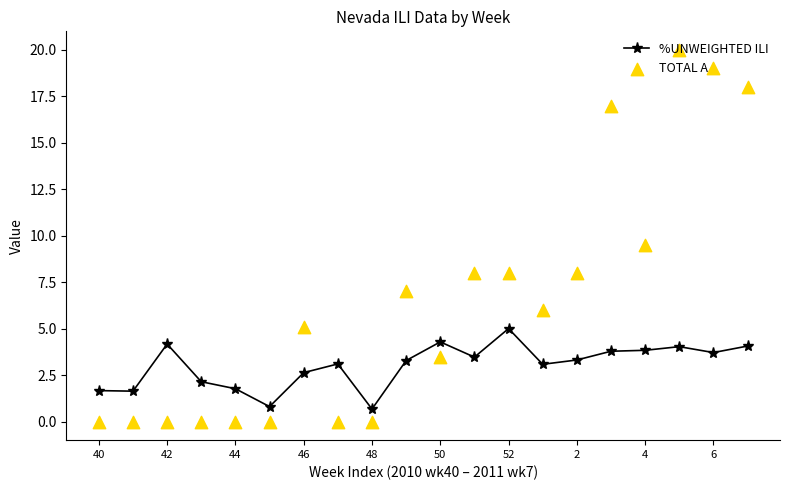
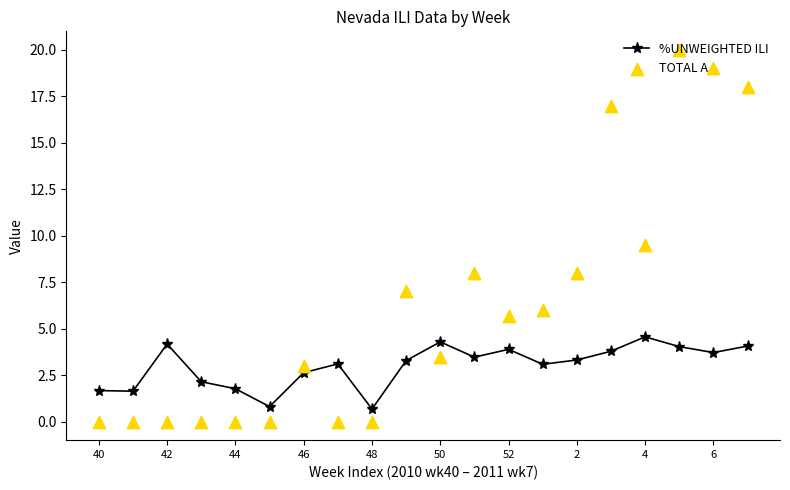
TOTAL A, 46: 5.1 -> 3.0
%UNWEIGHTED ILI, 52: 5.0 -> 3.9
TOTAL A, 52: 8.0 -> 5.7
%UNWEIGHTED ILI, 4: 3.8 -> 4.6
